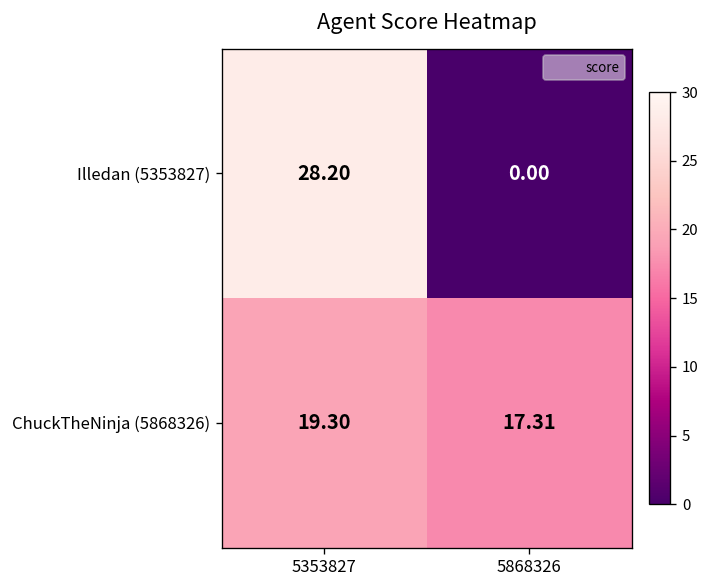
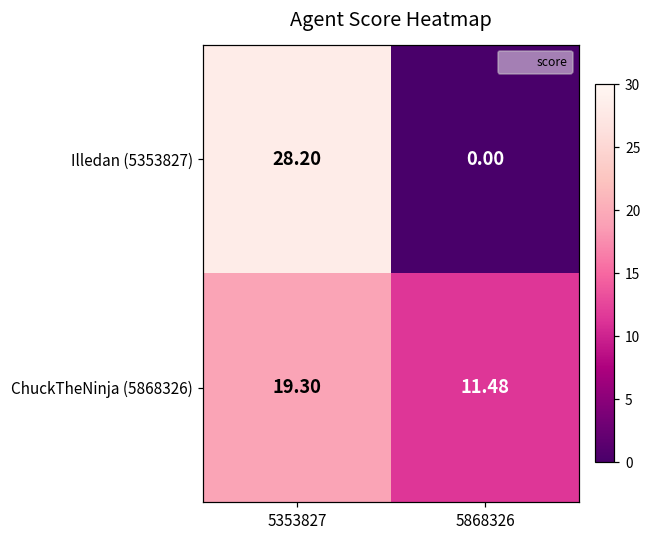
ChuckTheNinja (5868326), 5868326: 17.31 -> 11.48
